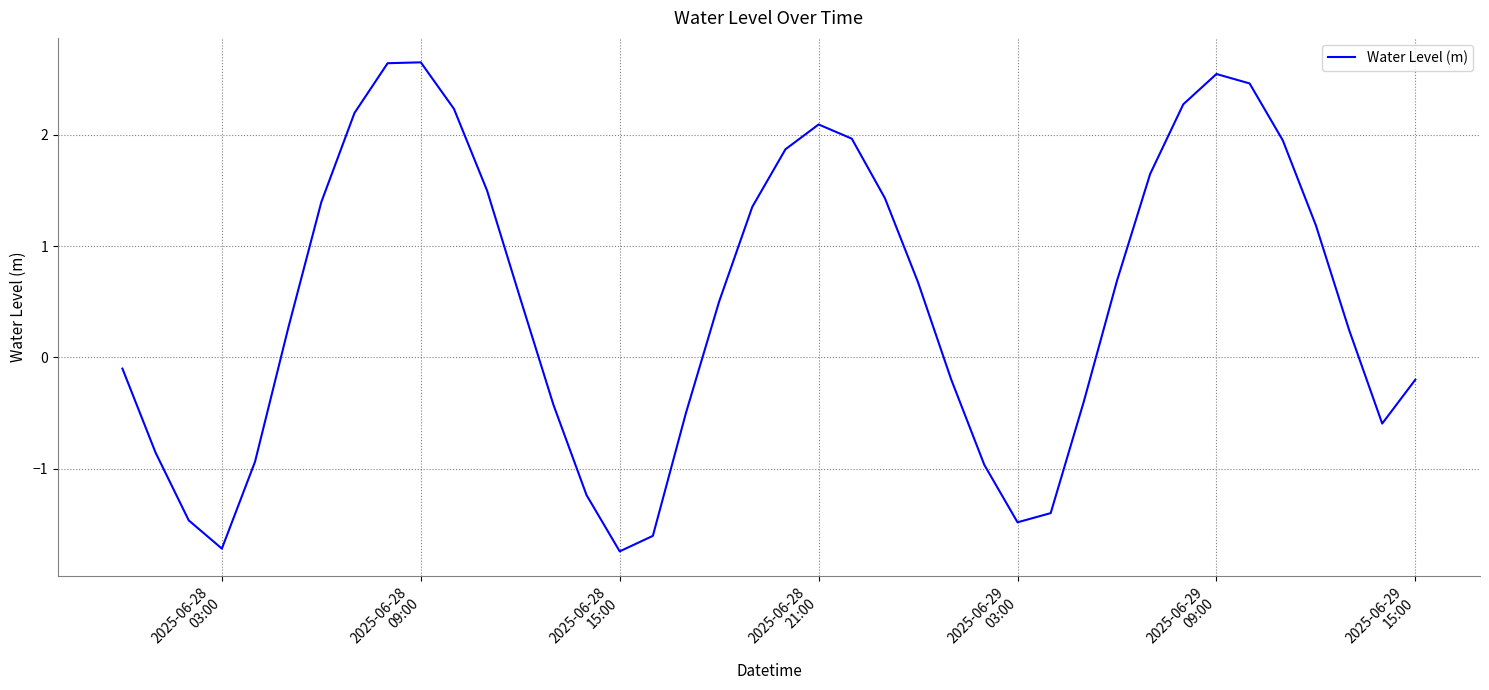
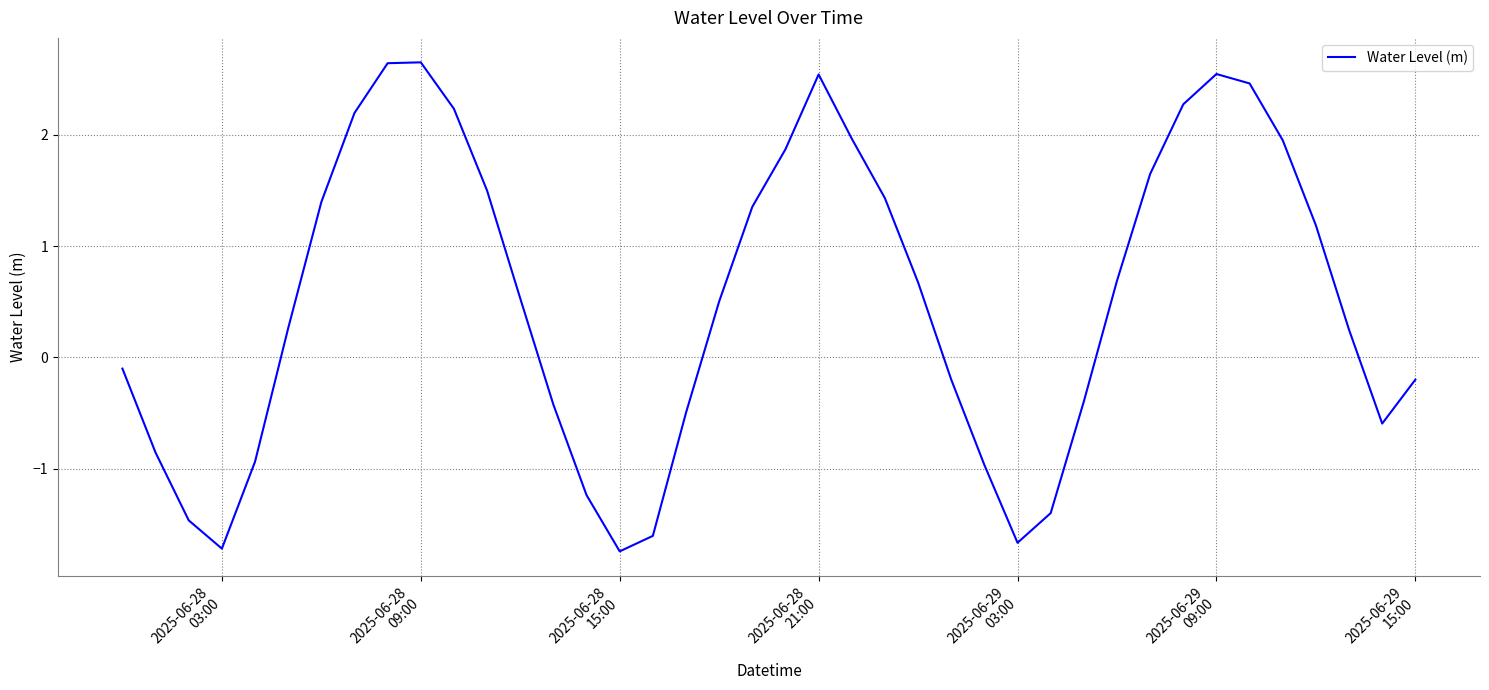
2025-06-28 21:00: 2.09 -> 2.54
2025-06-29 03:00: -1.48 -> -1.67
